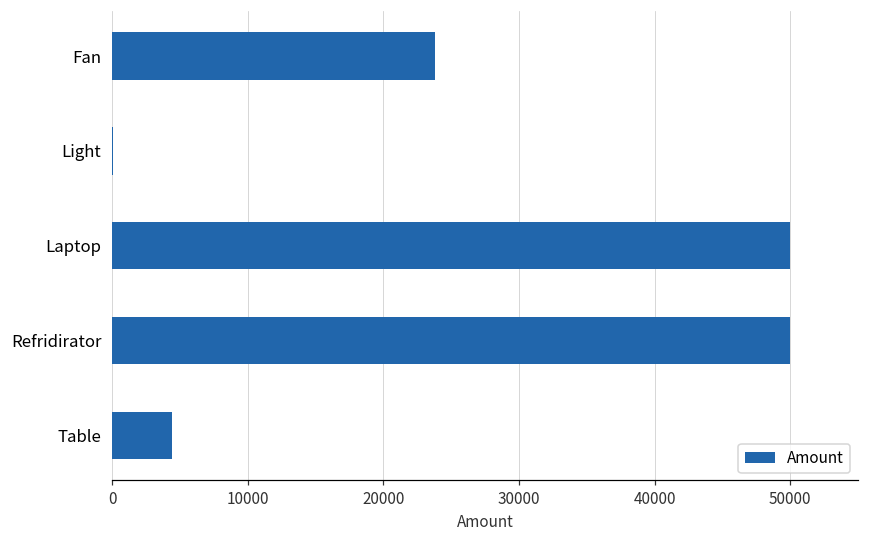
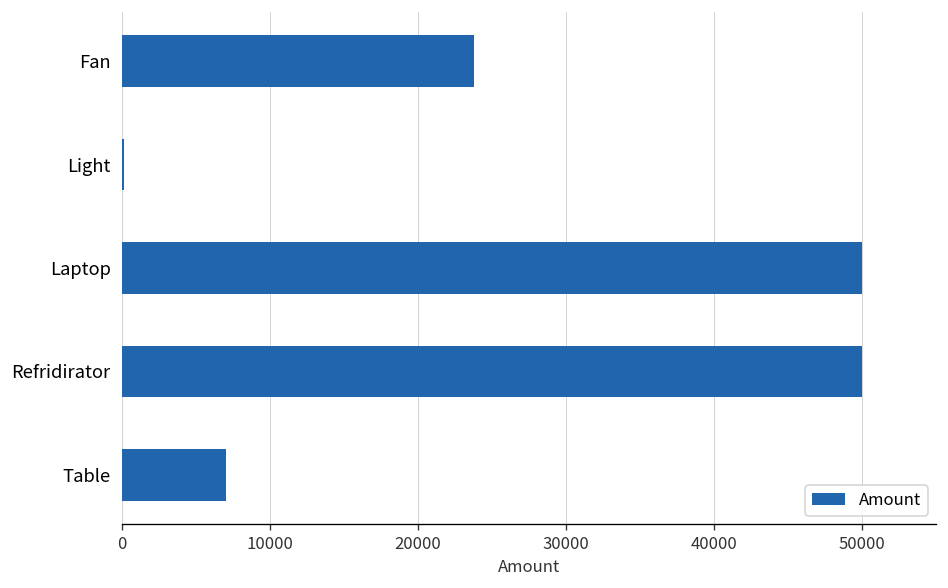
Table: 4400 -> 7000
